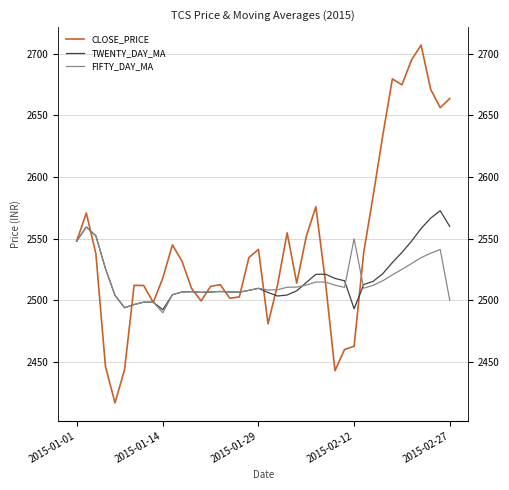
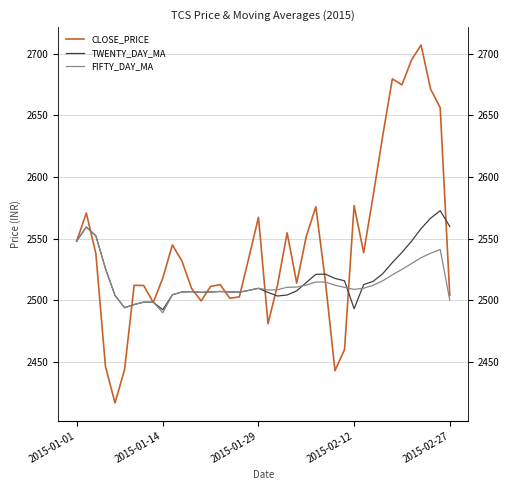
CLOSE_PRICE, 2015-01-29: 2541 -> 2567
CLOSE_PRICE, 2015-02-12: 2463 -> 2577
FIFTY_DAY_MA, 2015-02-12: 2550 -> 2509
CLOSE_PRICE, 2015-02-27: 2664 -> 2504
